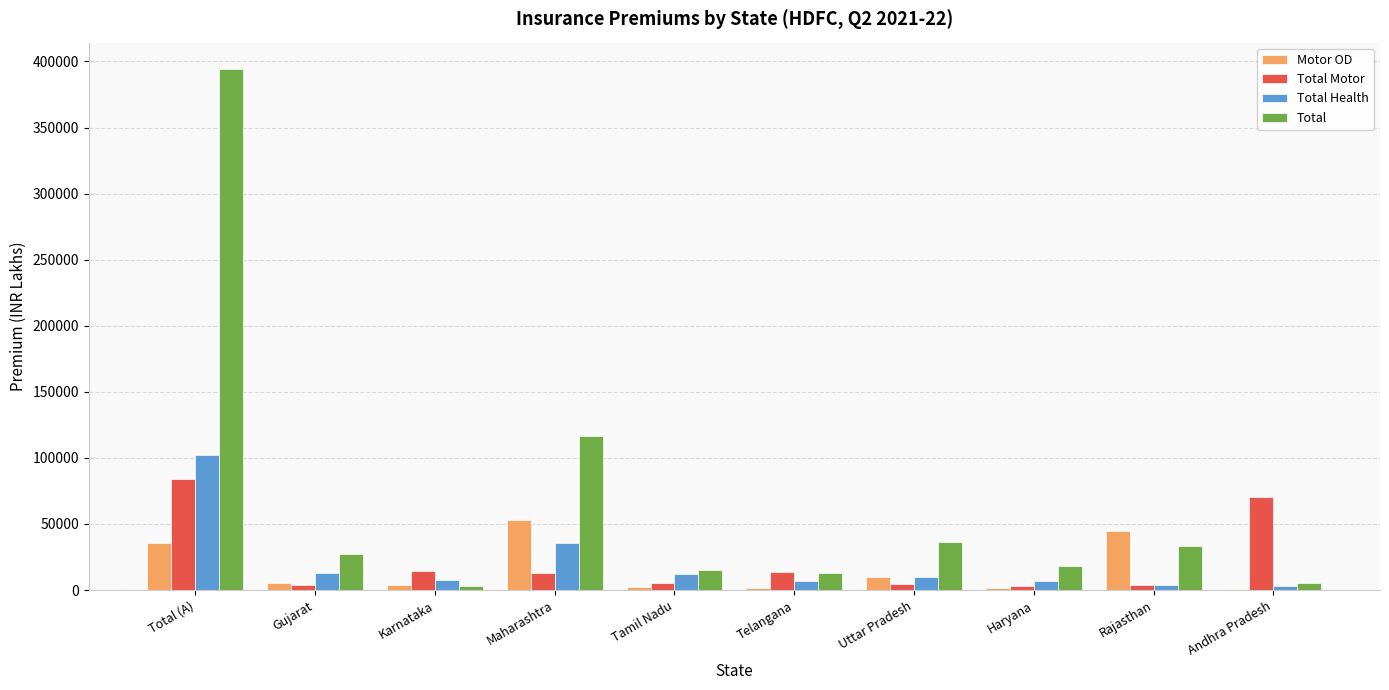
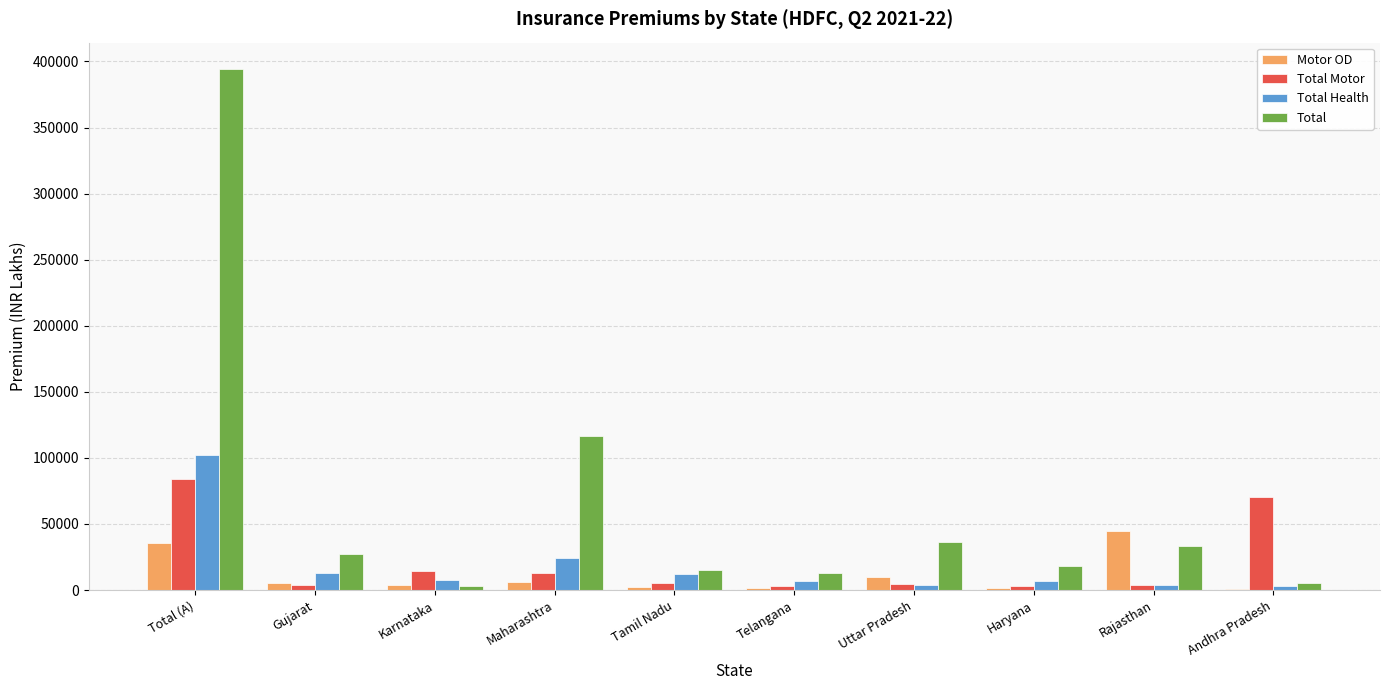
Motor OD, Maharashtra: 53000 -> 6000
Total Health, Maharashtra: 35000 -> 24000
Total Motor, Telangana: 14000 -> 3000
Total Health, Uttar Pradesh: 10000 -> 4000
